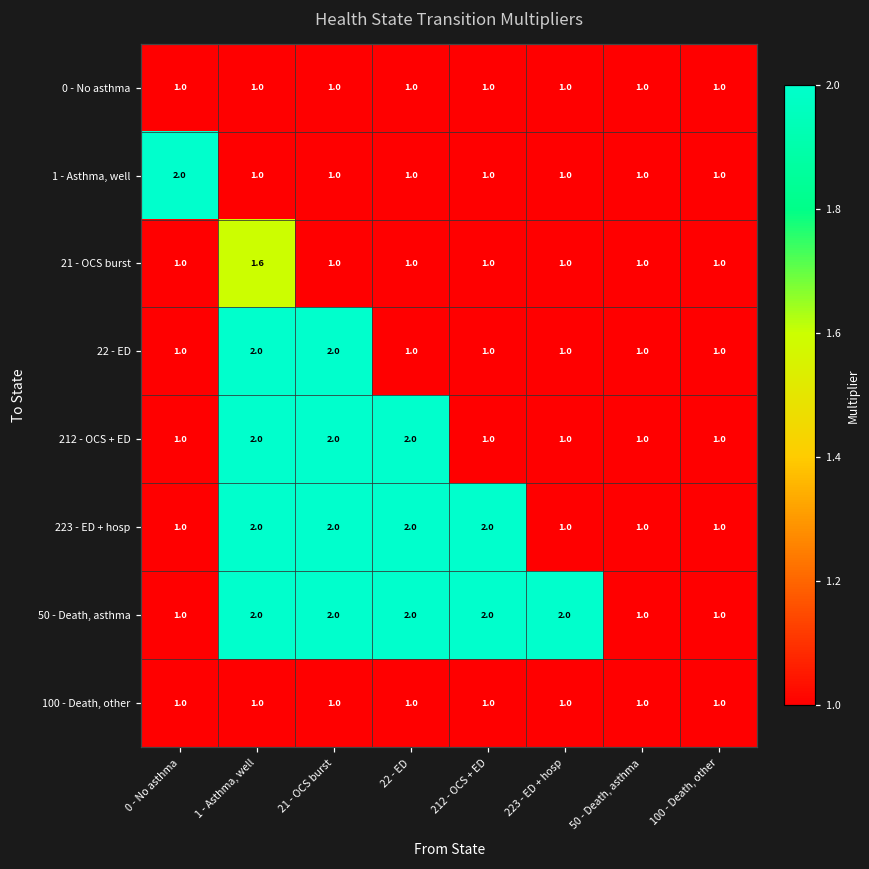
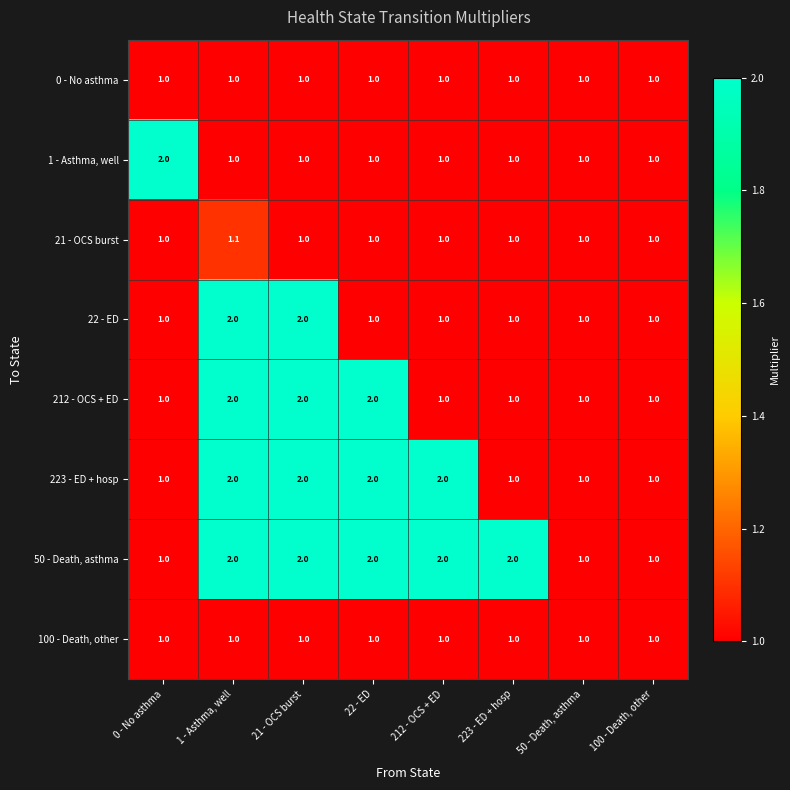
21 - OCS burst, 1 - Asthma, well: 1.6 -> 1.1
